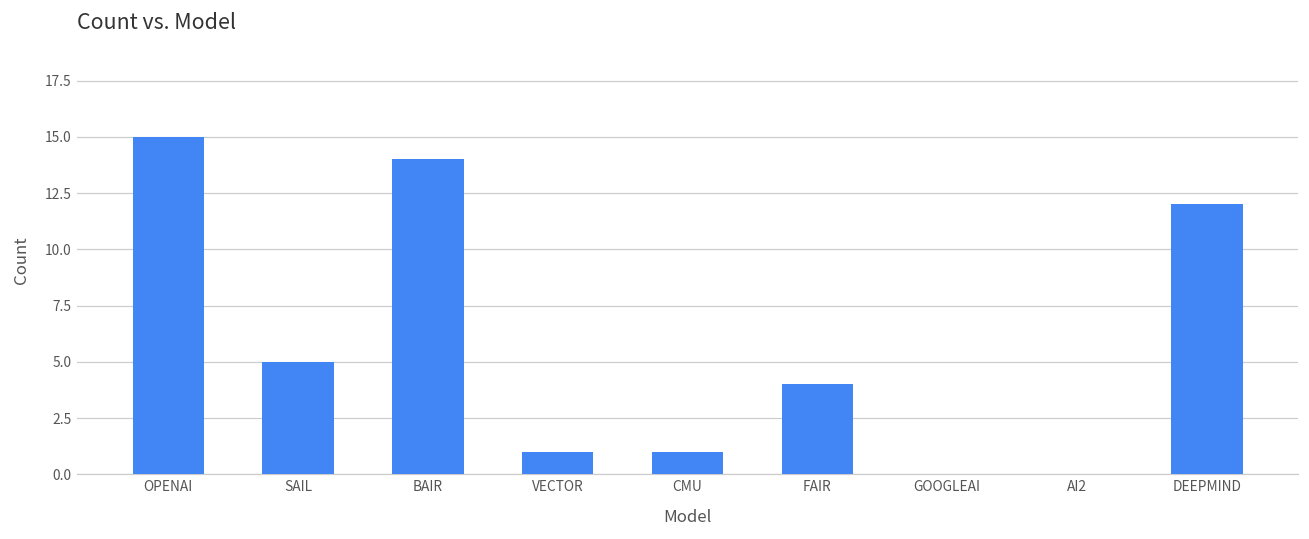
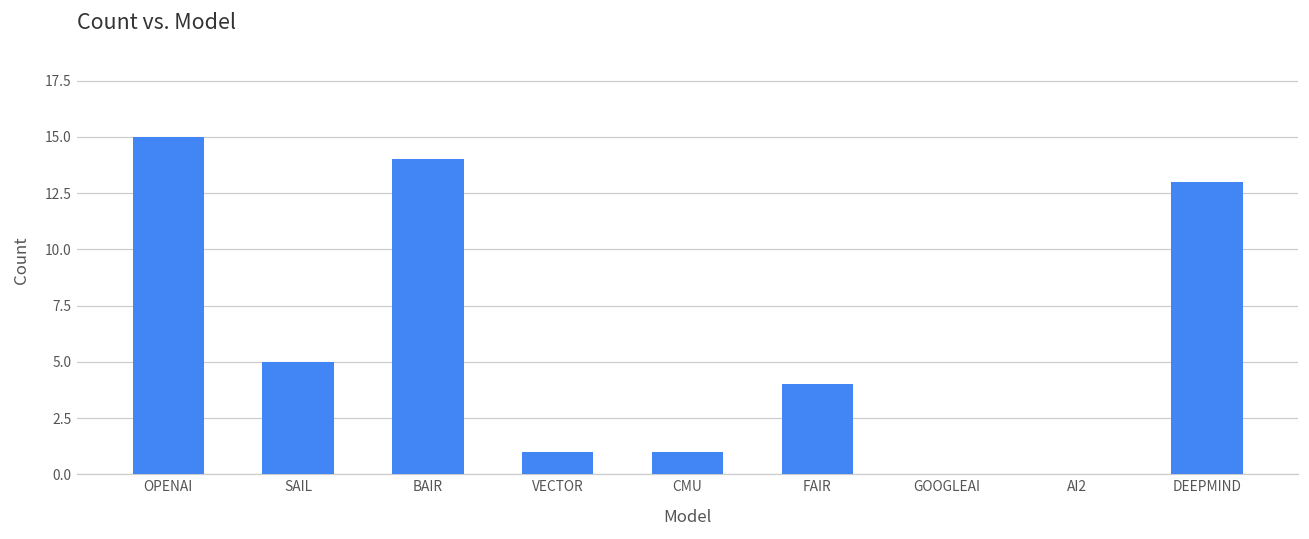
DEEPMIND: 12 -> 13
